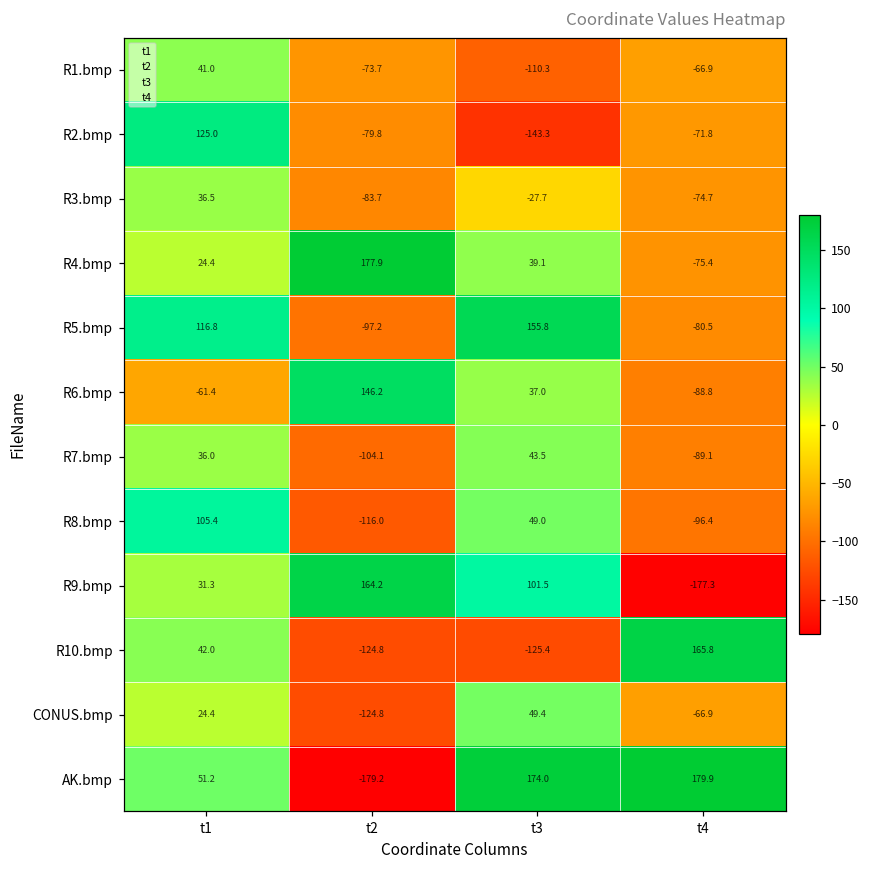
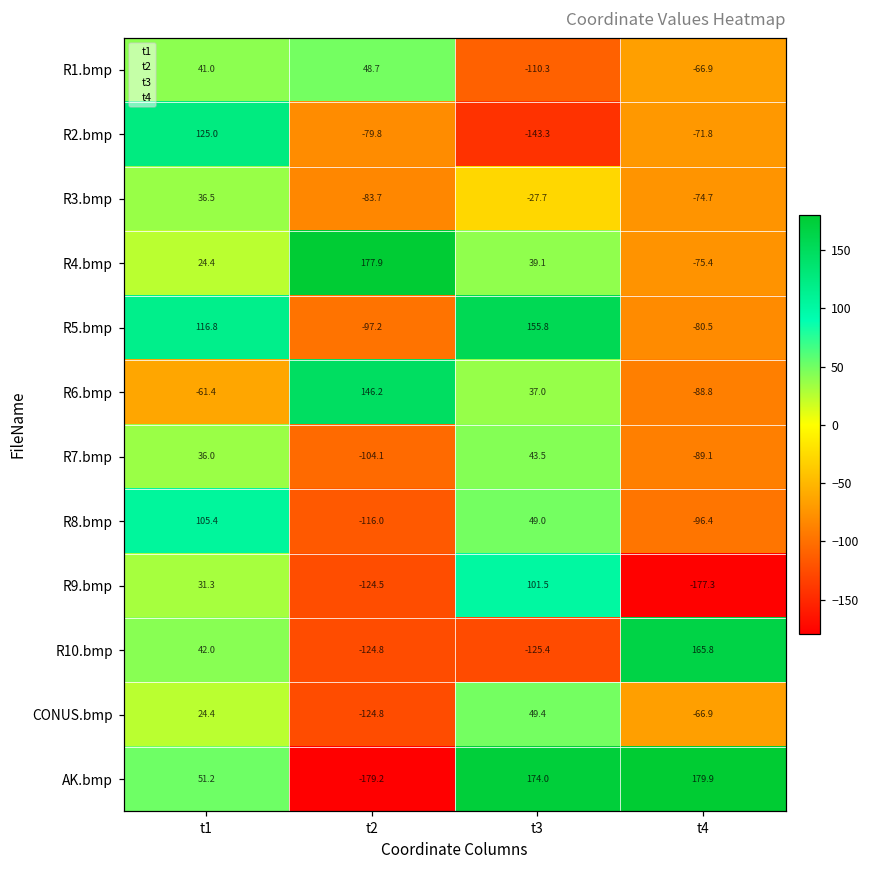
R1.bmp, t2: -73.7 -> 48.7
R9.bmp, t2: 164.2 -> -124.5
